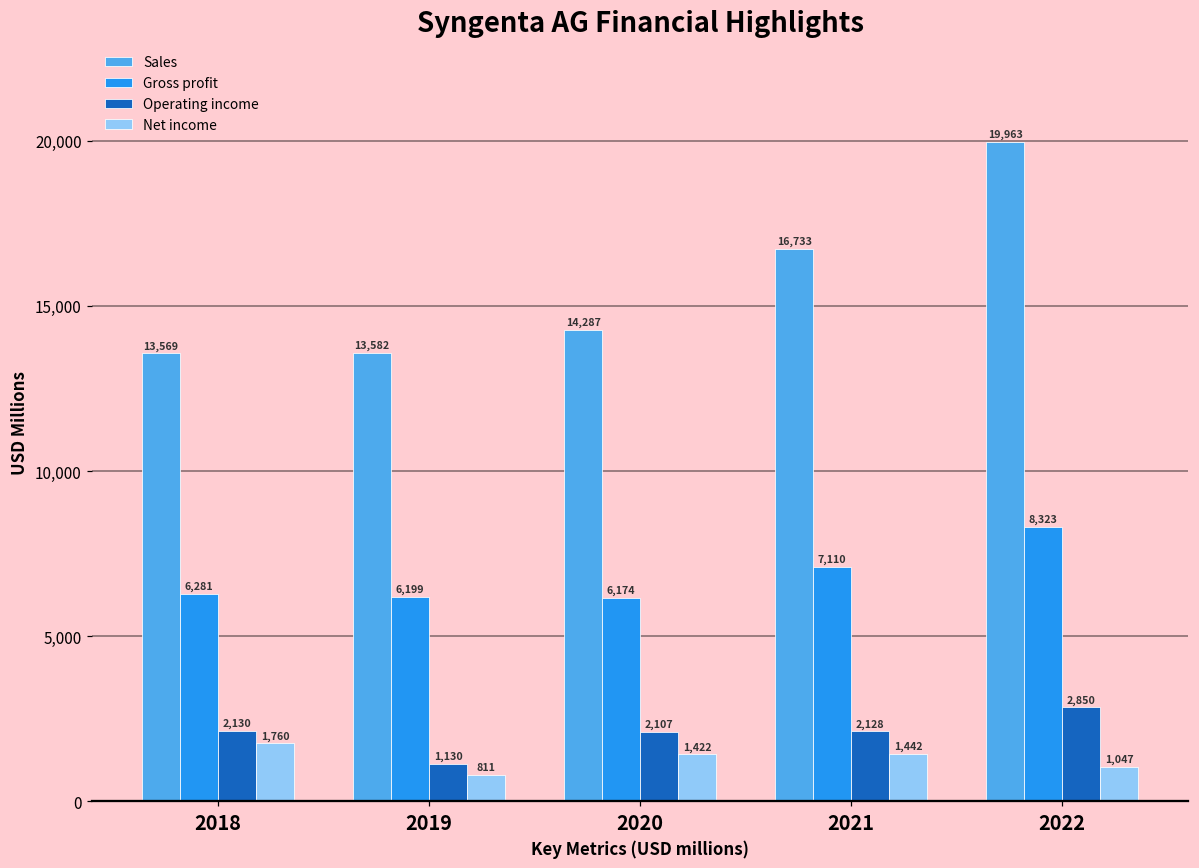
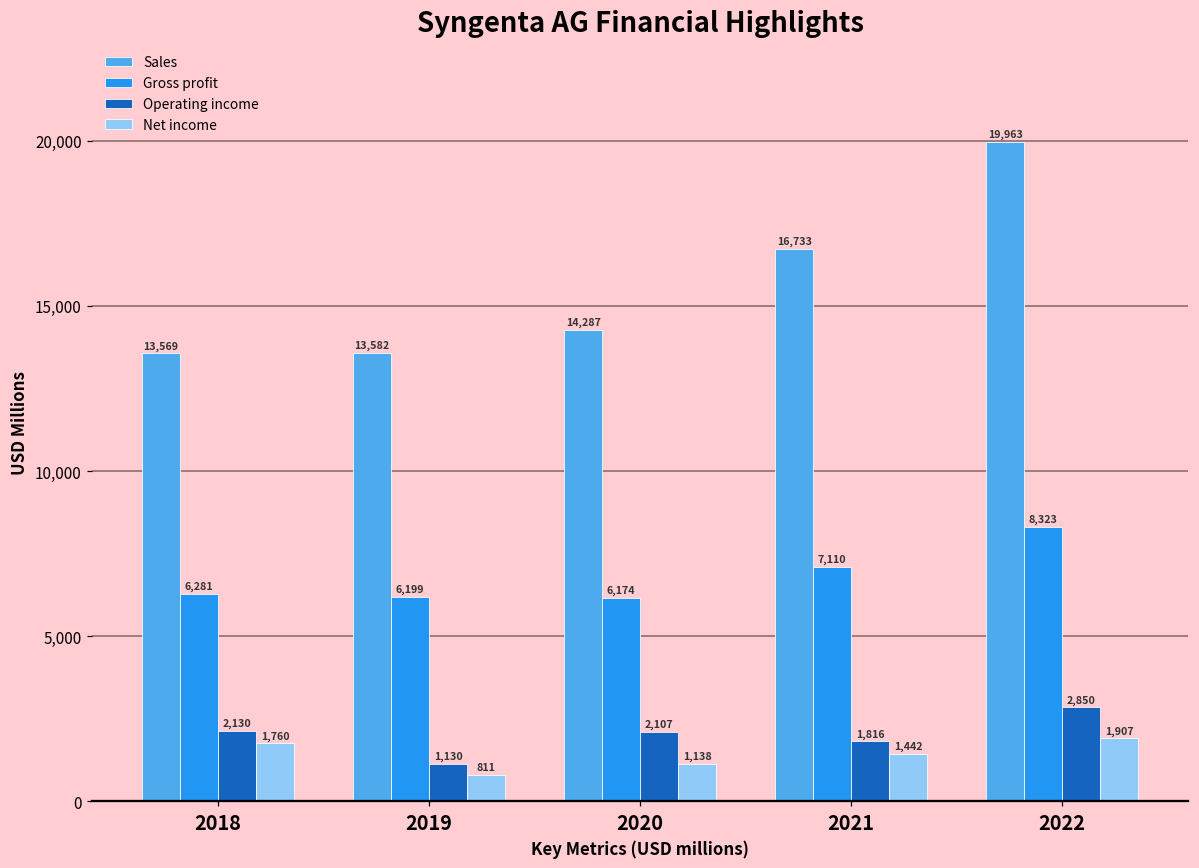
Net income, 2020: 1,422 -> 1,138
Operating income, 2021: 2,128 -> 1,816
Net income, 2022: 1,047 -> 1,907
